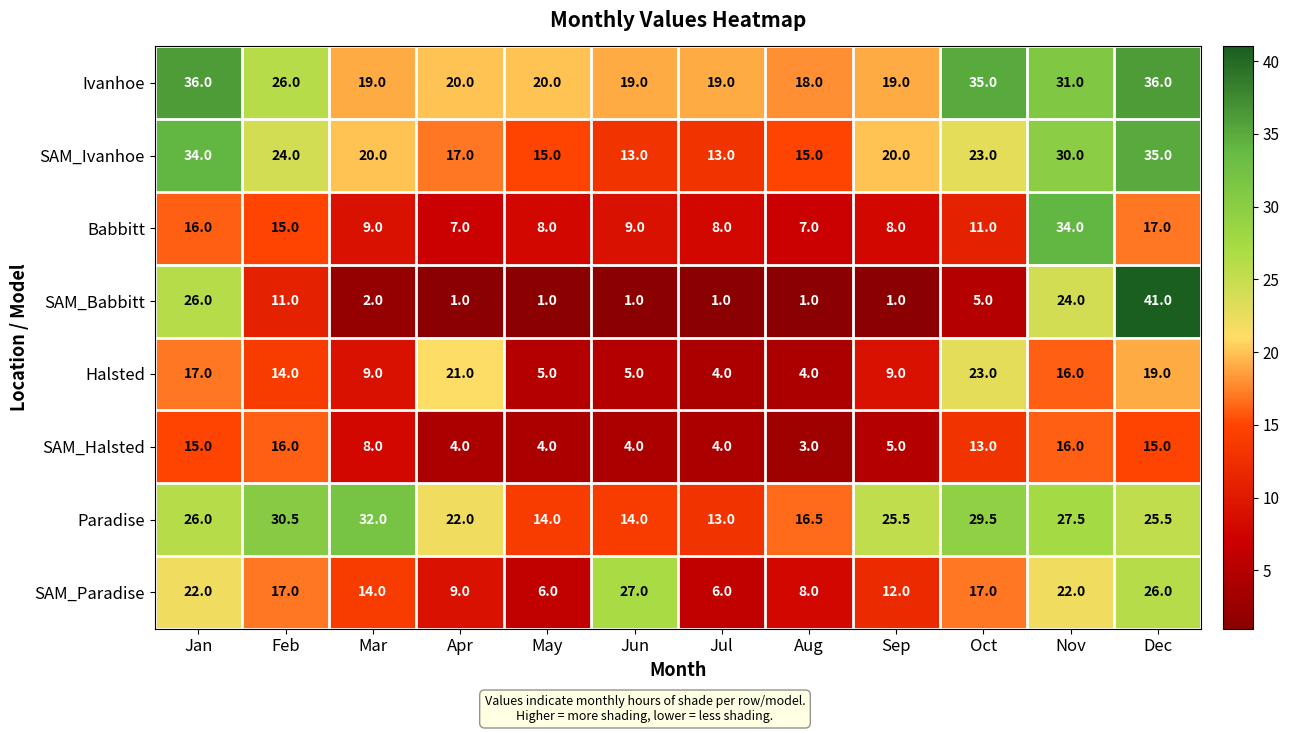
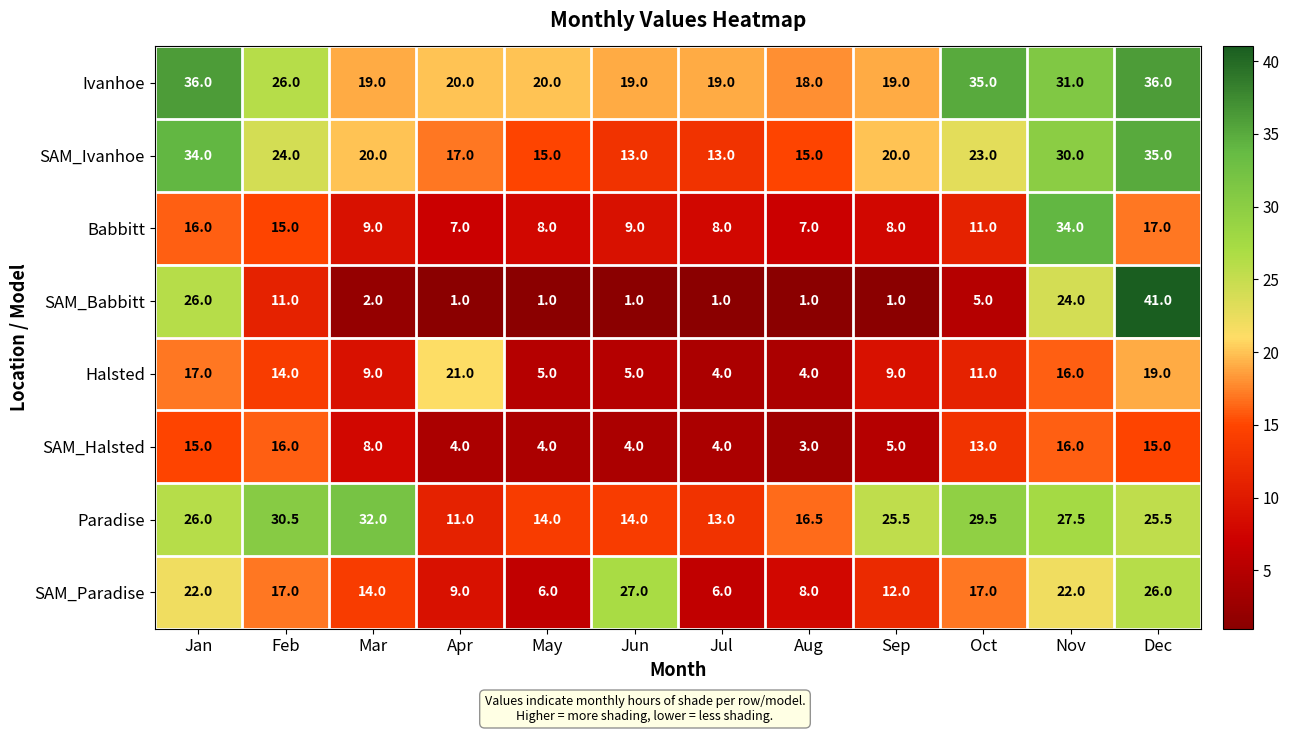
Halsted, Oct: 23.0 -> 11.0
Paradise, Apr: 22.0 -> 11.0
